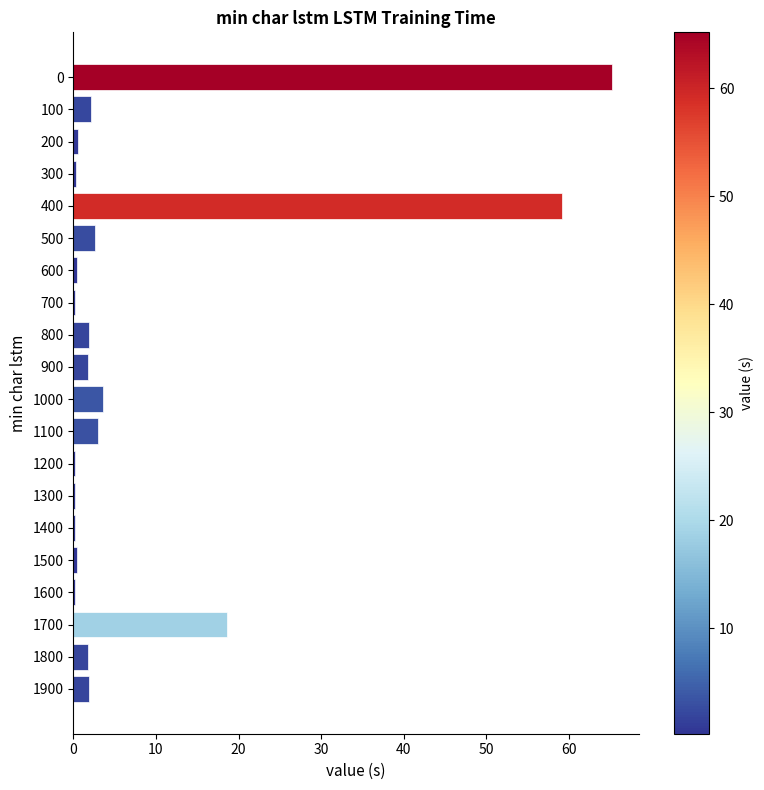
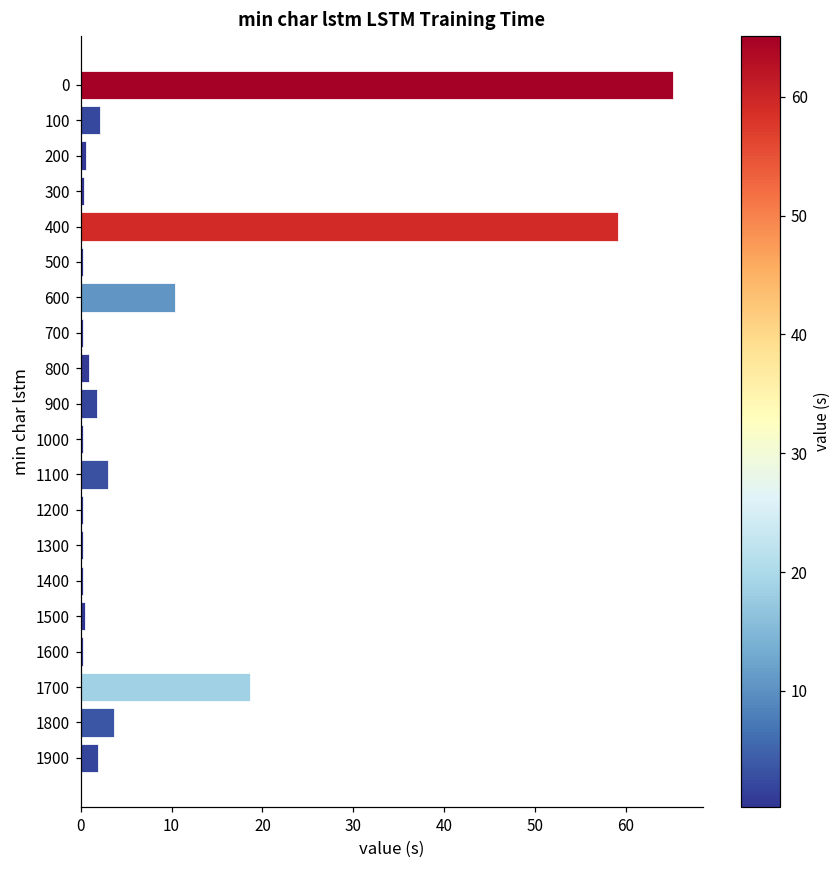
500: 3 -> 0
600: 0 -> 10
800: 2 -> 1
1000: 4 -> 0
1800: 2 -> 4
